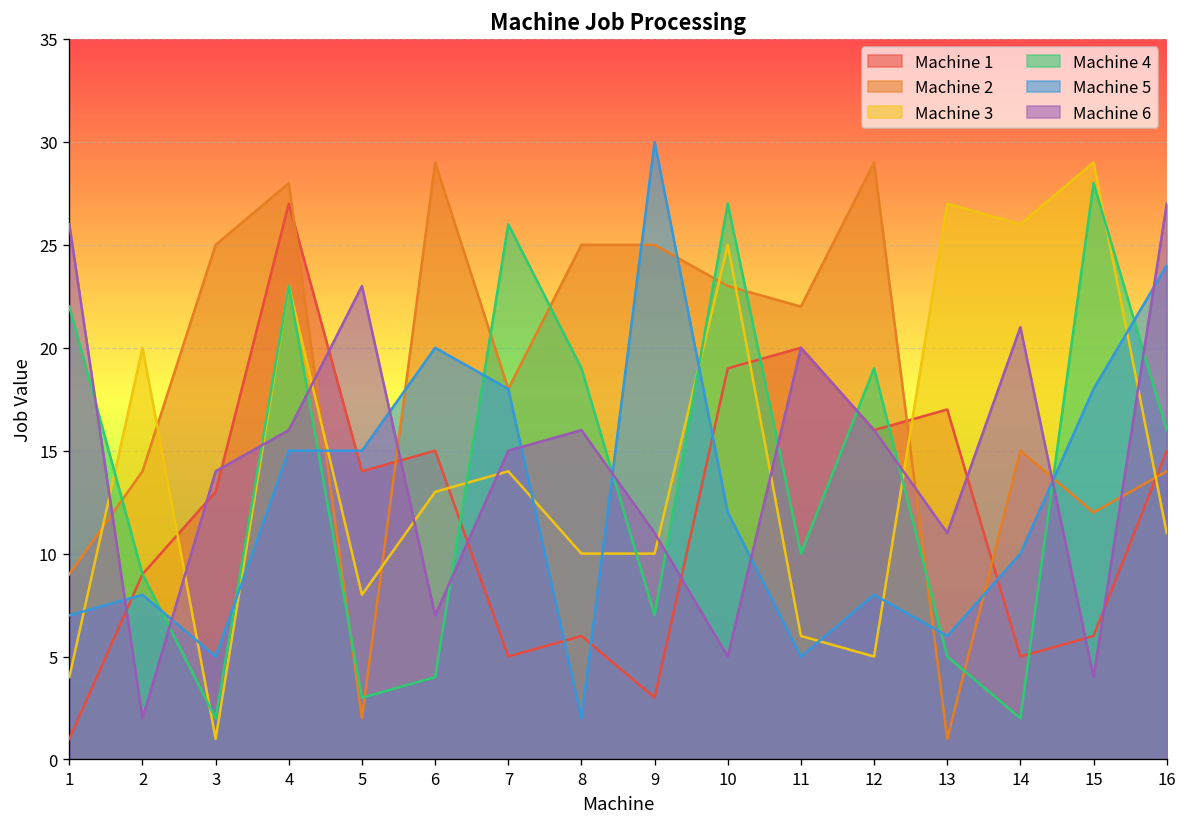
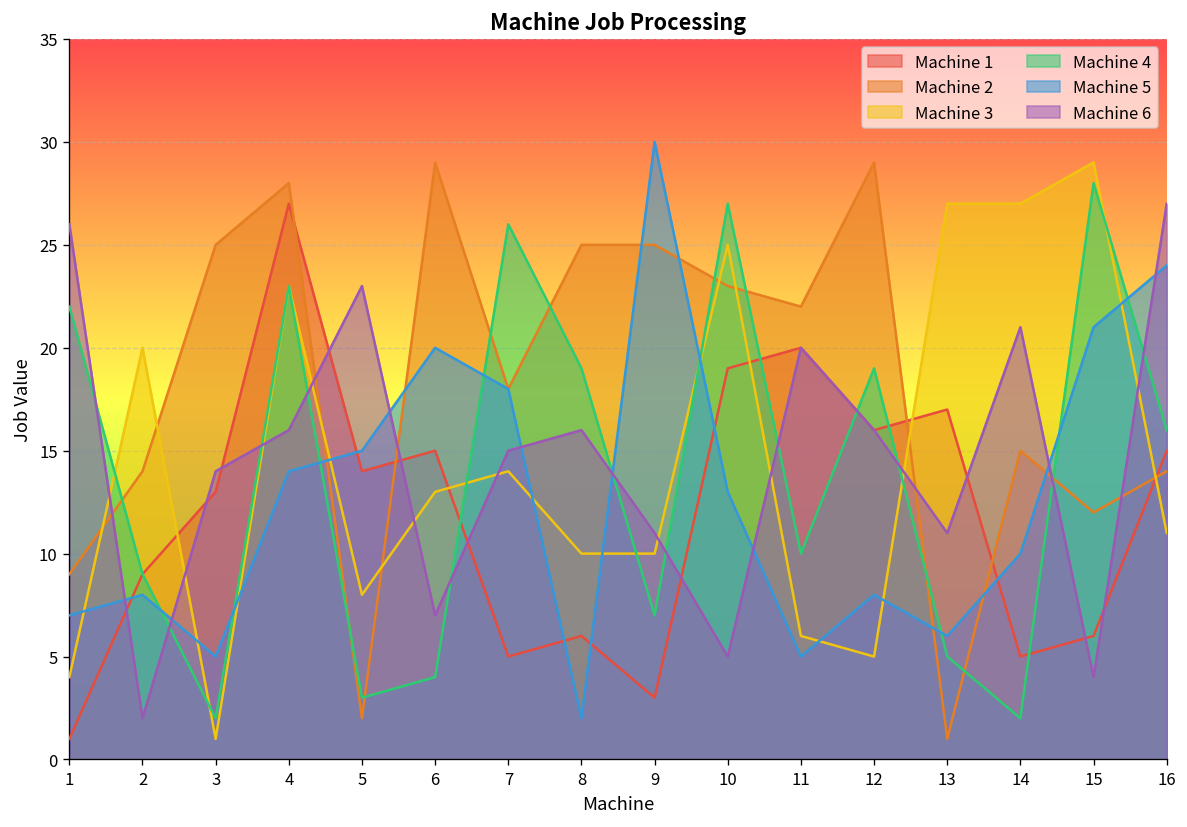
Machine 5, 4: 15 -> 14
Machine 5, 10: 12 -> 13
Machine 3, 14: 26 -> 27
Machine 5, 15: 18 -> 21
